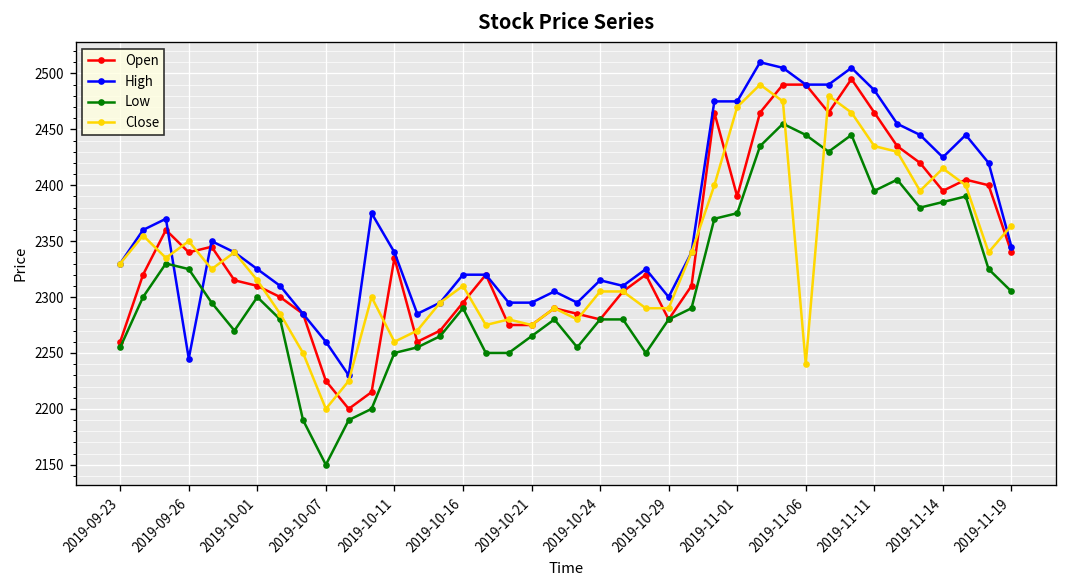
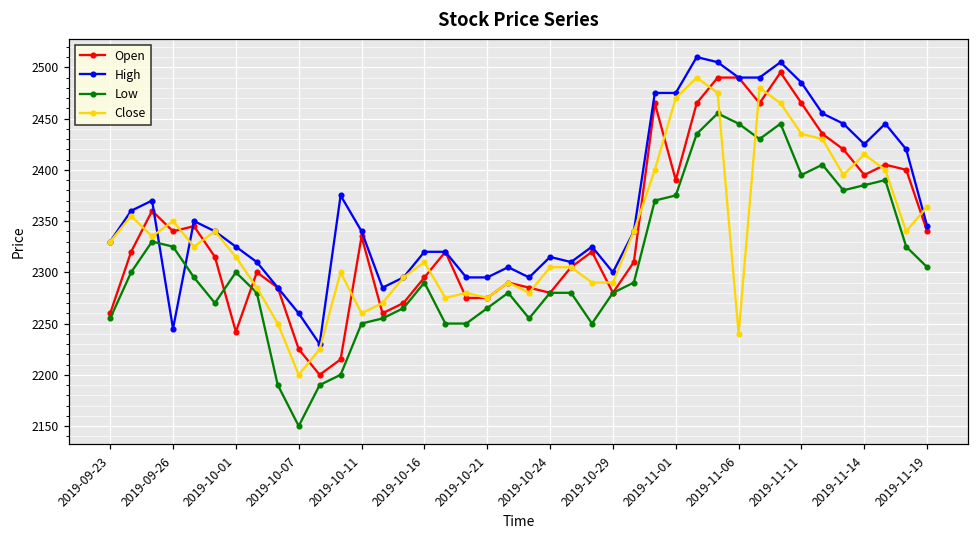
Open, 2019-10-01: 2310 -> 2240
